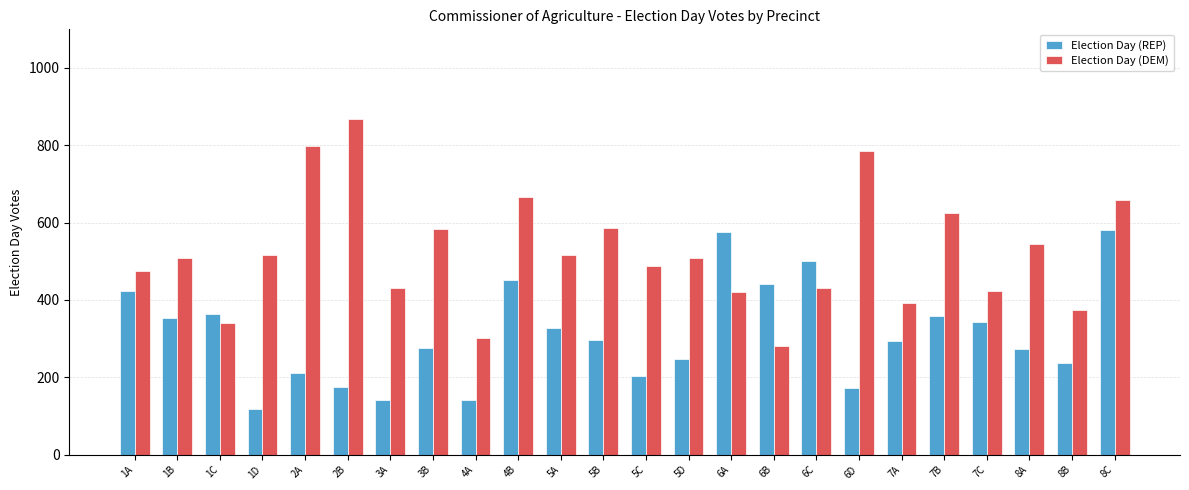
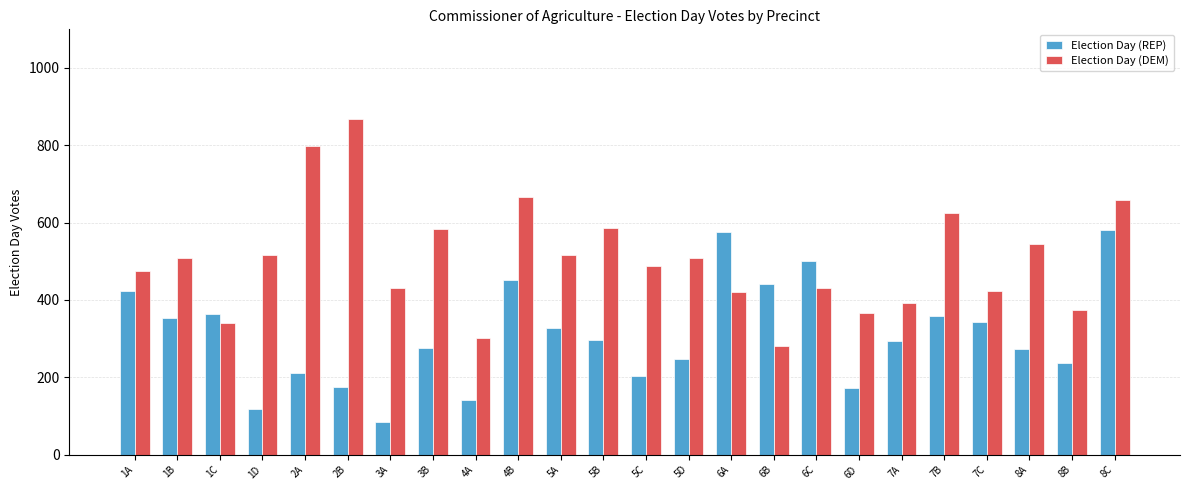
Election Day (REP), 3A: 140 -> 80
Election Day (DEM), 6D: 790 -> 370
